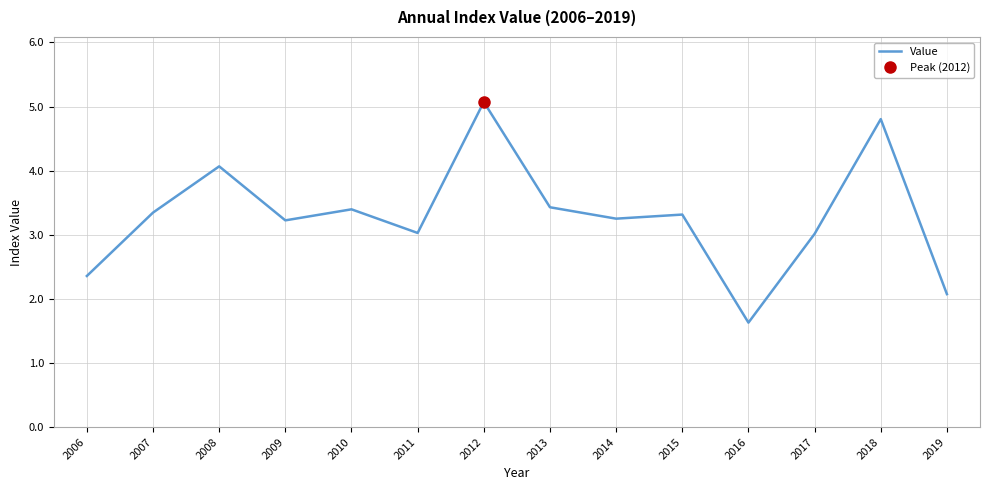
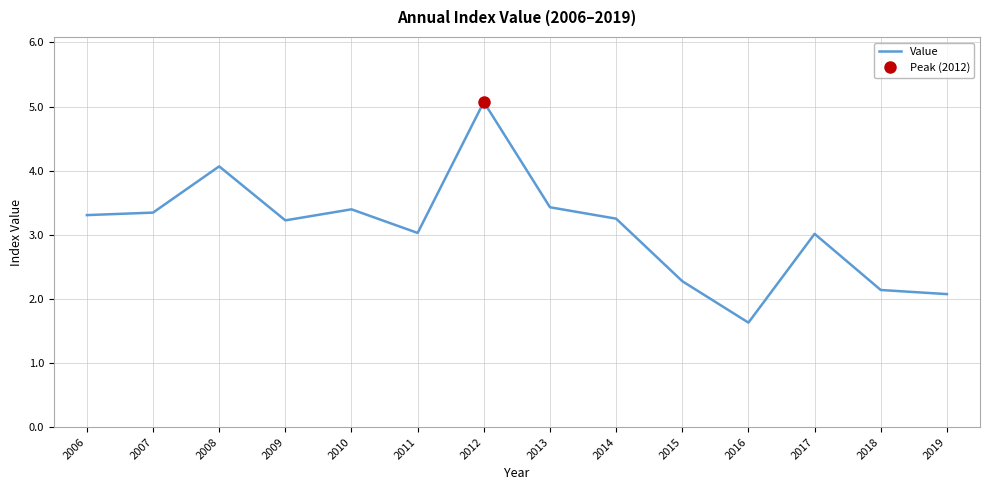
Value, 2006: 2.4 -> 3.3
Value, 2015: 3.3 -> 2.3
Value, 2018: 4.8 -> 2.1
